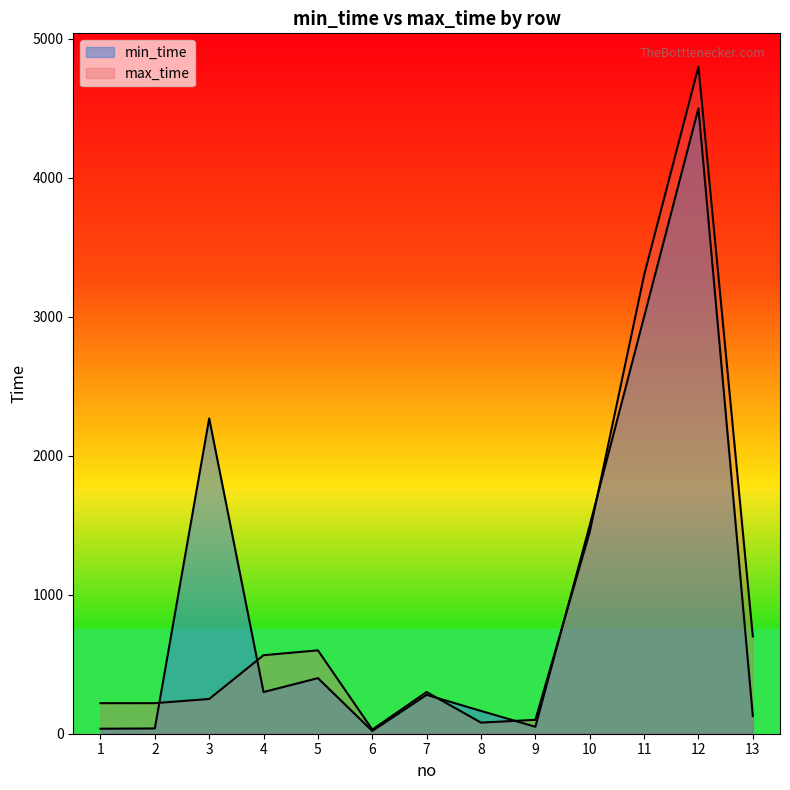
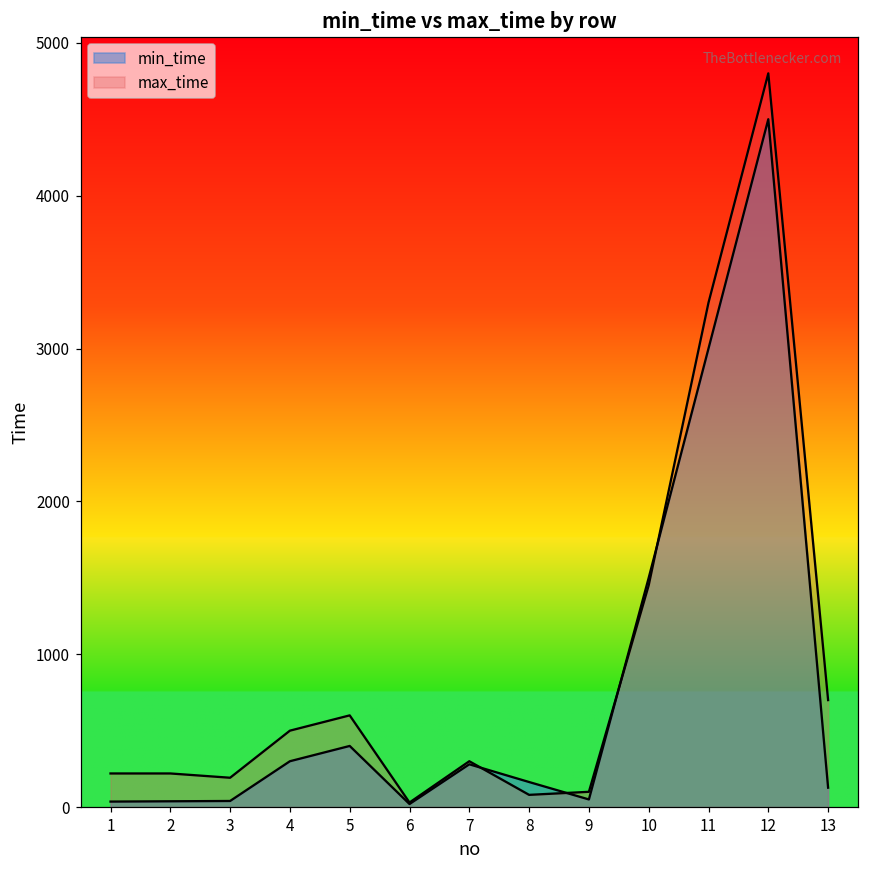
min_time, 3: 2270 -> 40
max_time, 3: 250 -> 190
max_time, 4: 570 -> 500
